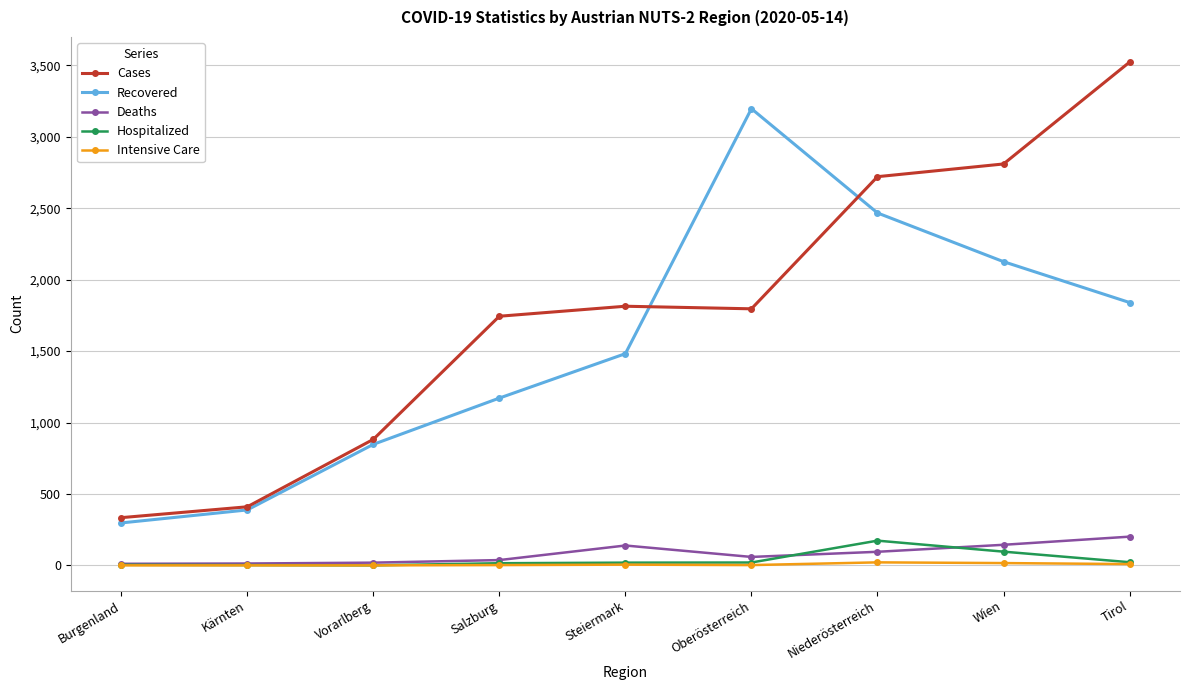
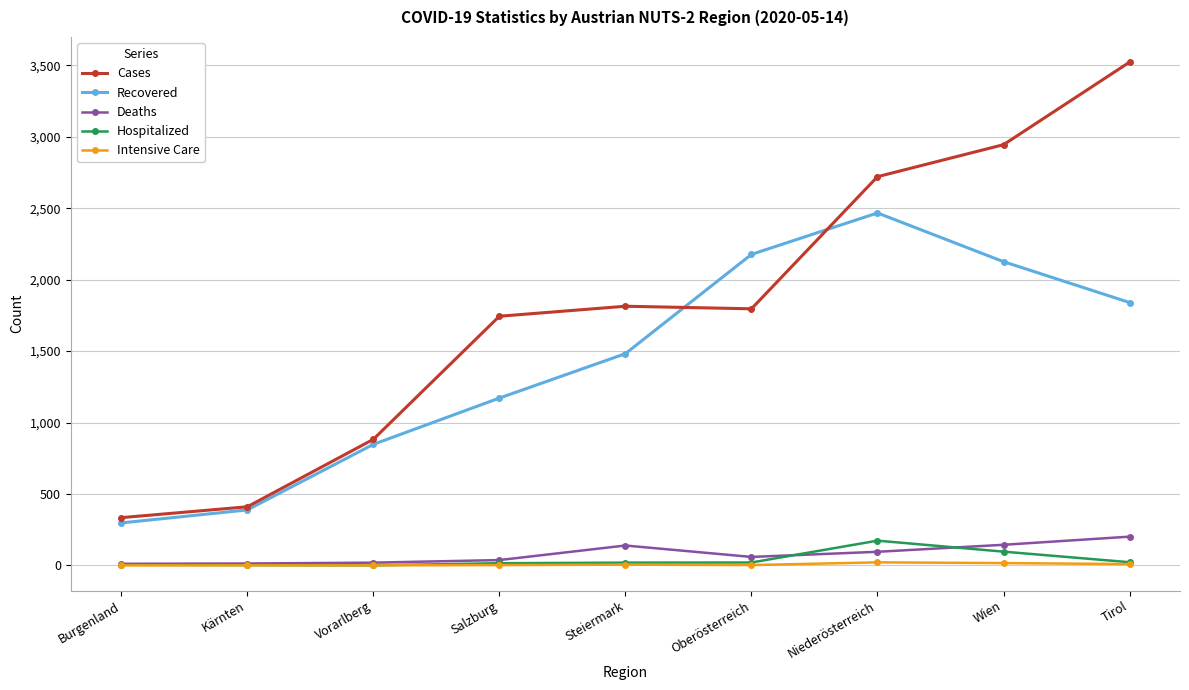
Recovered, Oberösterreich: 3,200 -> 2,180
Cases, Wien: 2,810 -> 2,950
